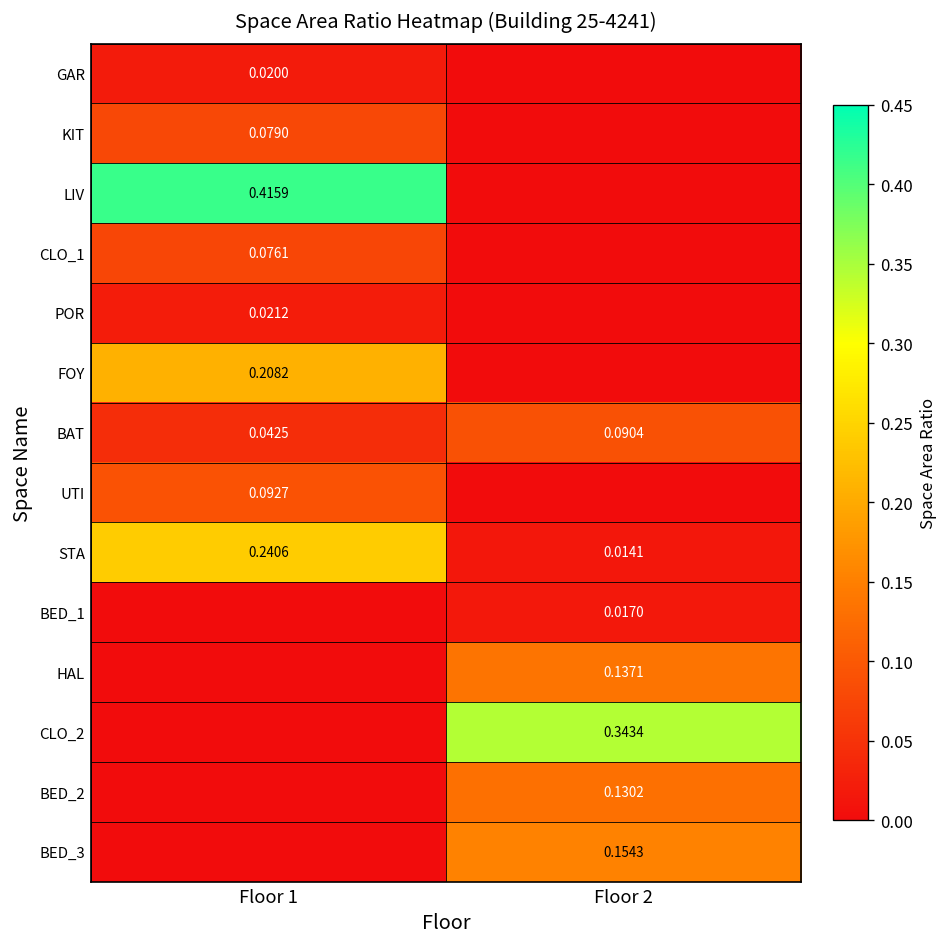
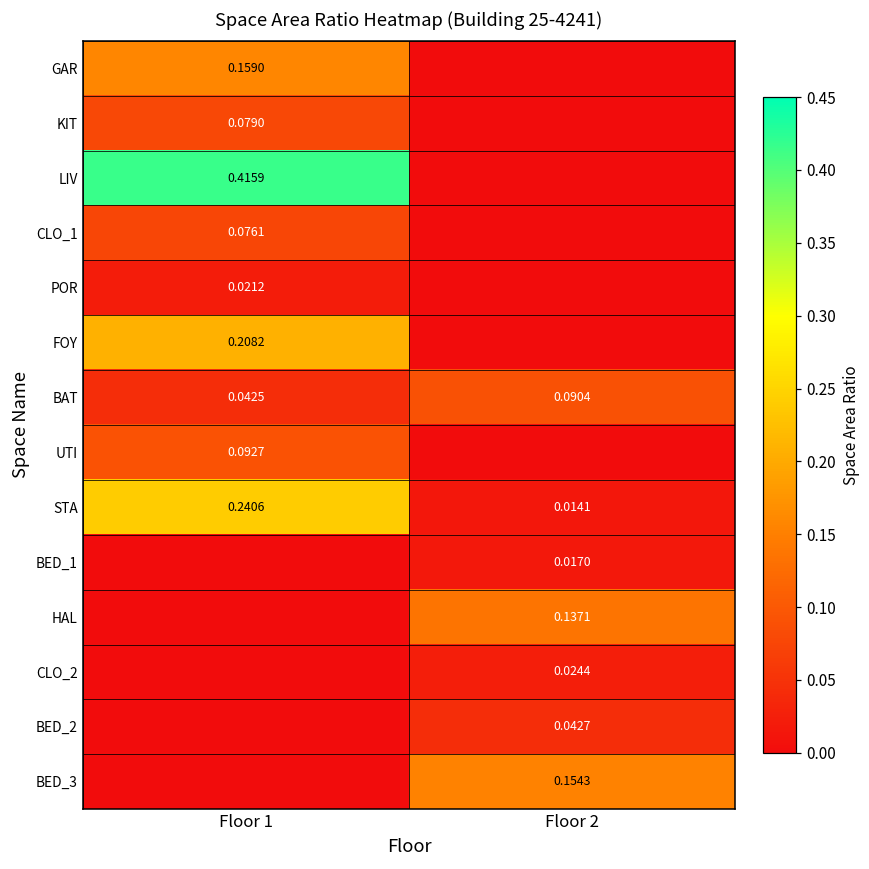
GAR, Floor 1: 0.0200 -> 0.1590
CLO_2, Floor 2: 0.3434 -> 0.0244
BED_2, Floor 2: 0.1302 -> 0.0427
